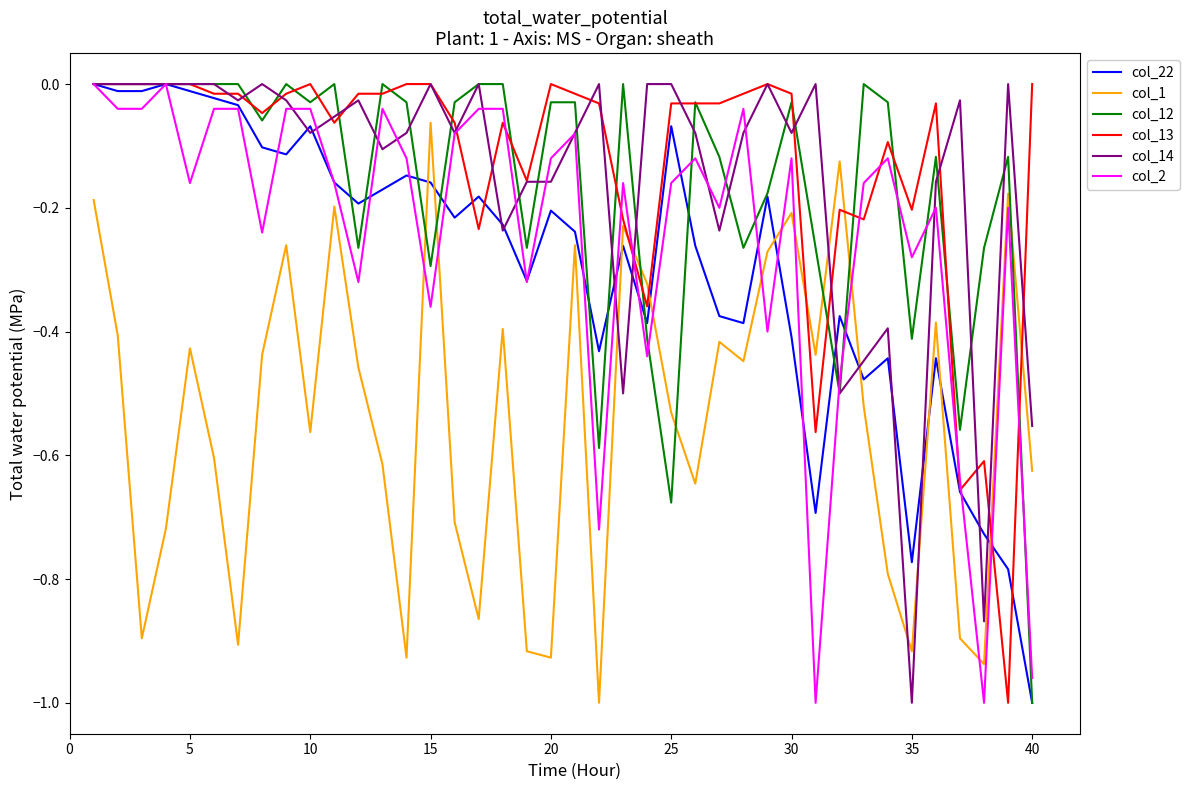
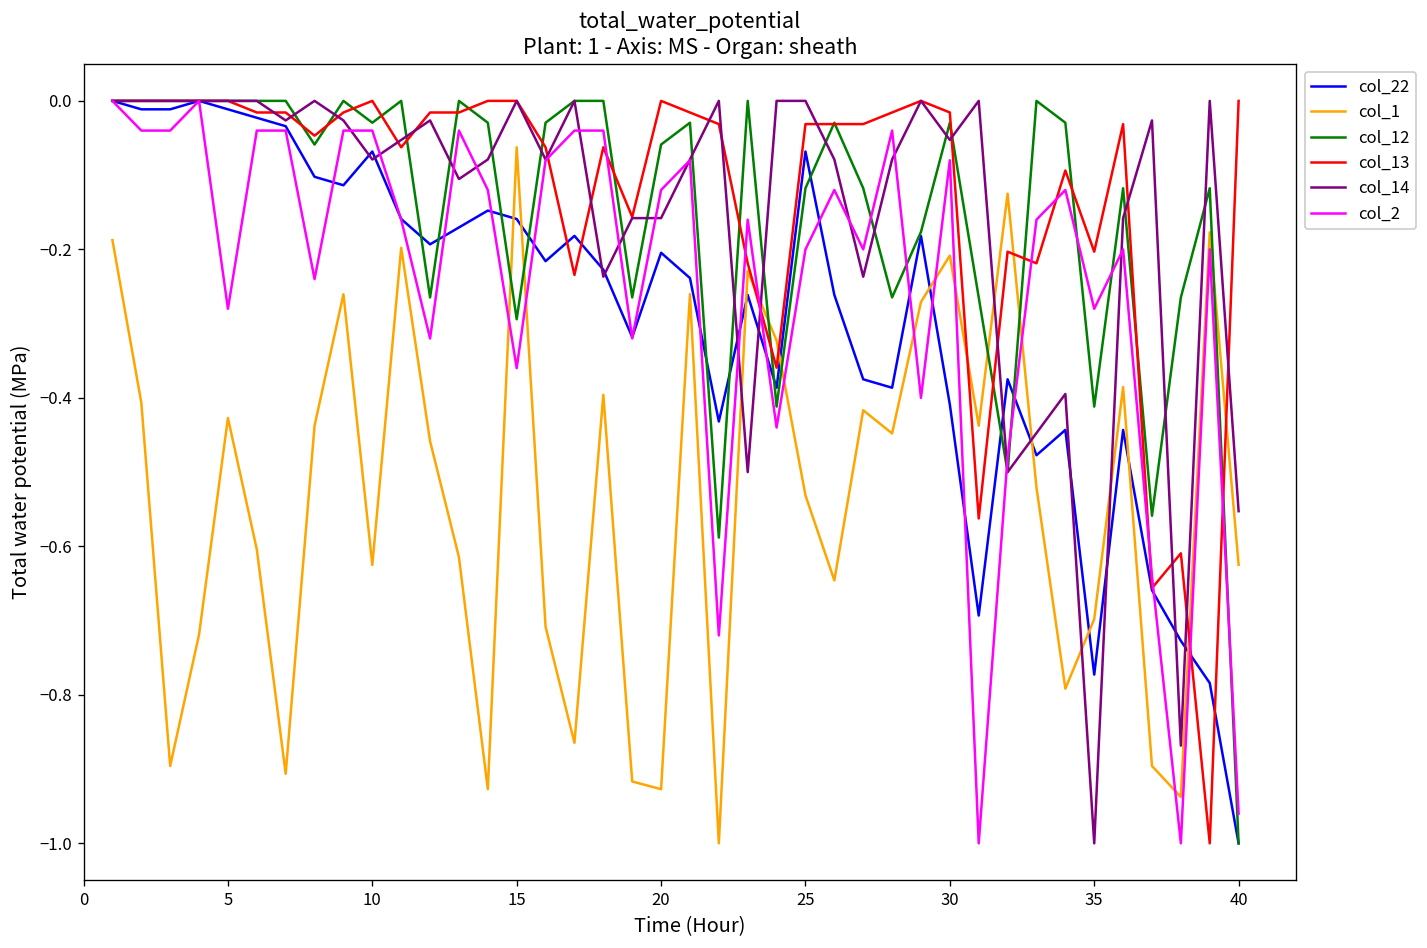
col_2, 5: -0.16 -> -0.28
col_1, 10: -0.56 -> -0.63
col_12, 20: -0.03 -> -0.06
col_12, 25: -0.68 -> -0.12
col_2, 25: -0.16 -> -0.20
col_14, 30: -0.08 -> -0.05
col_2, 30: -0.12 -> -0.08
col_1, 35: -0.92 -> -0.70
